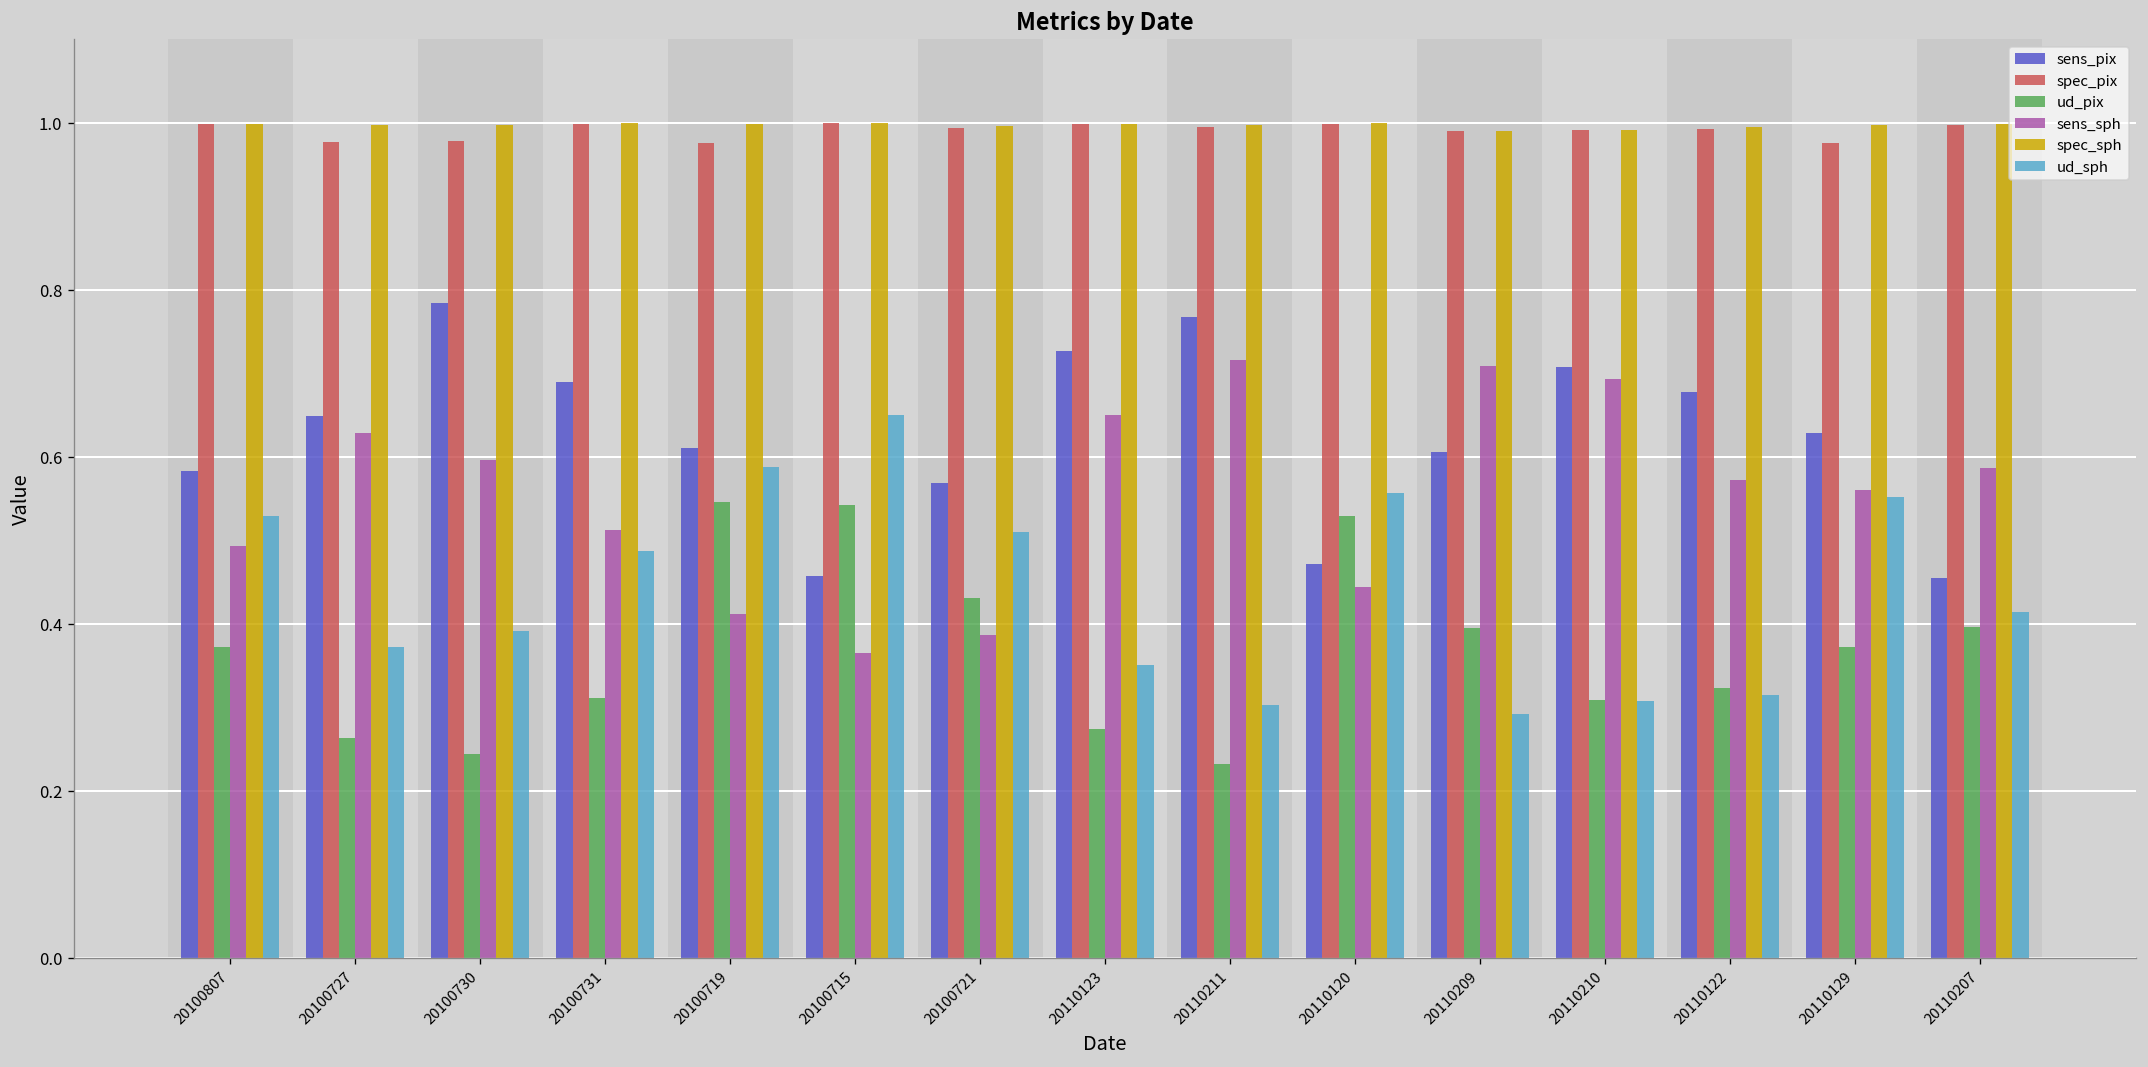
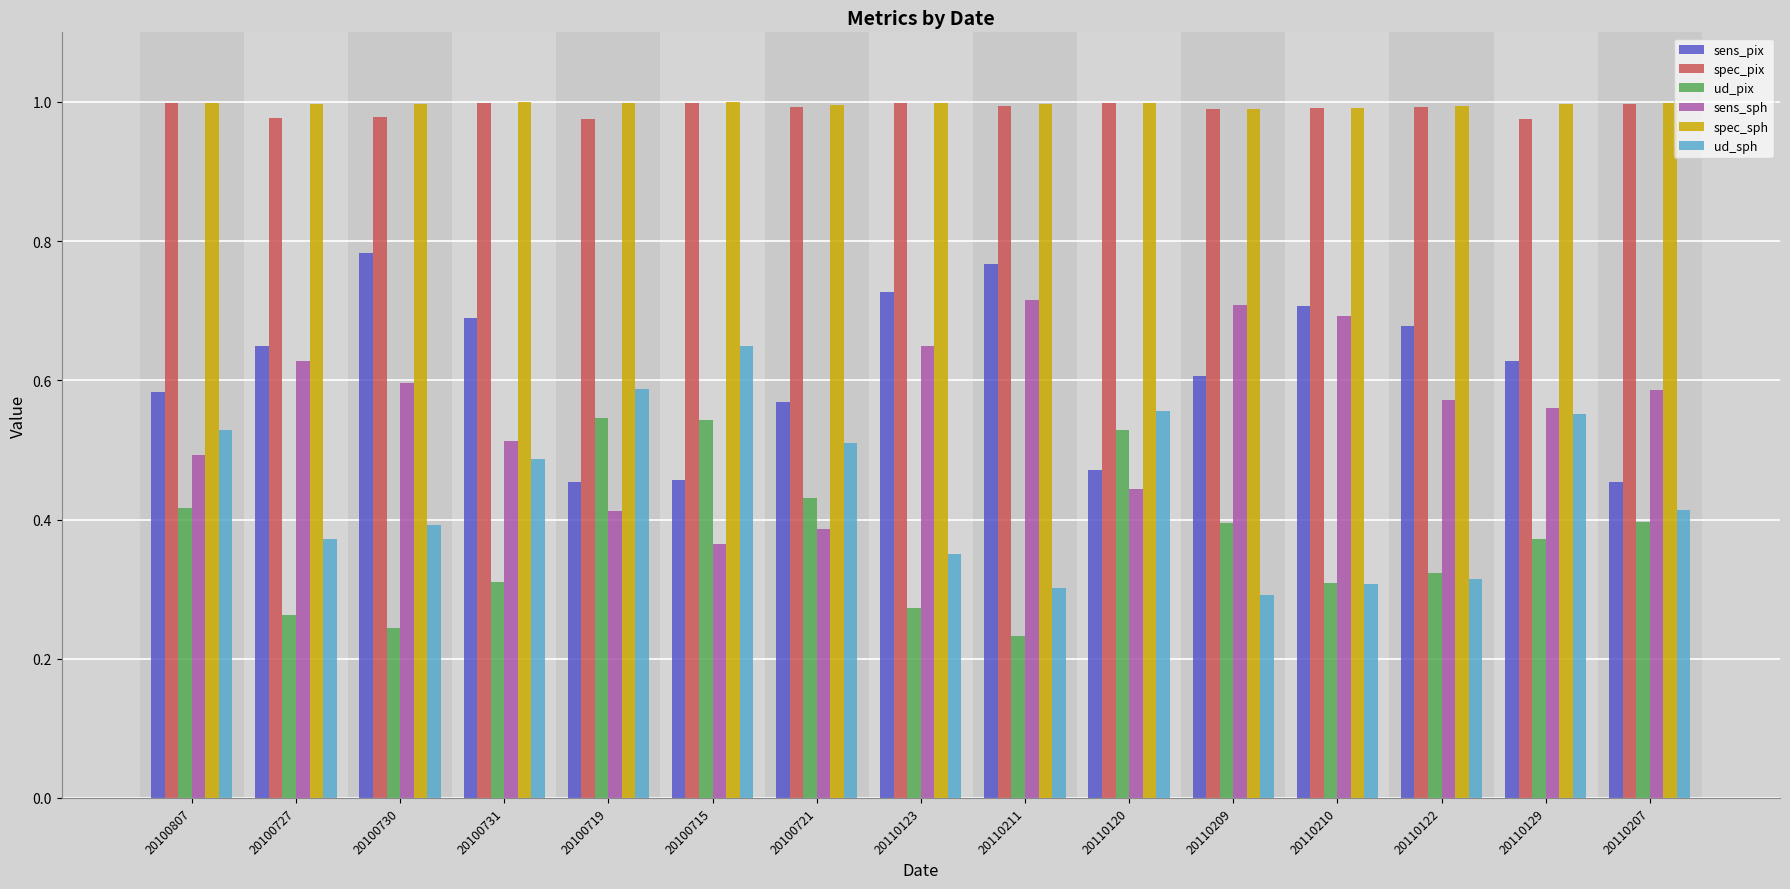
ud_pix, 20100807: 0.37 -> 0.42
sens_pix, 20100719: 0.61 -> 0.45
